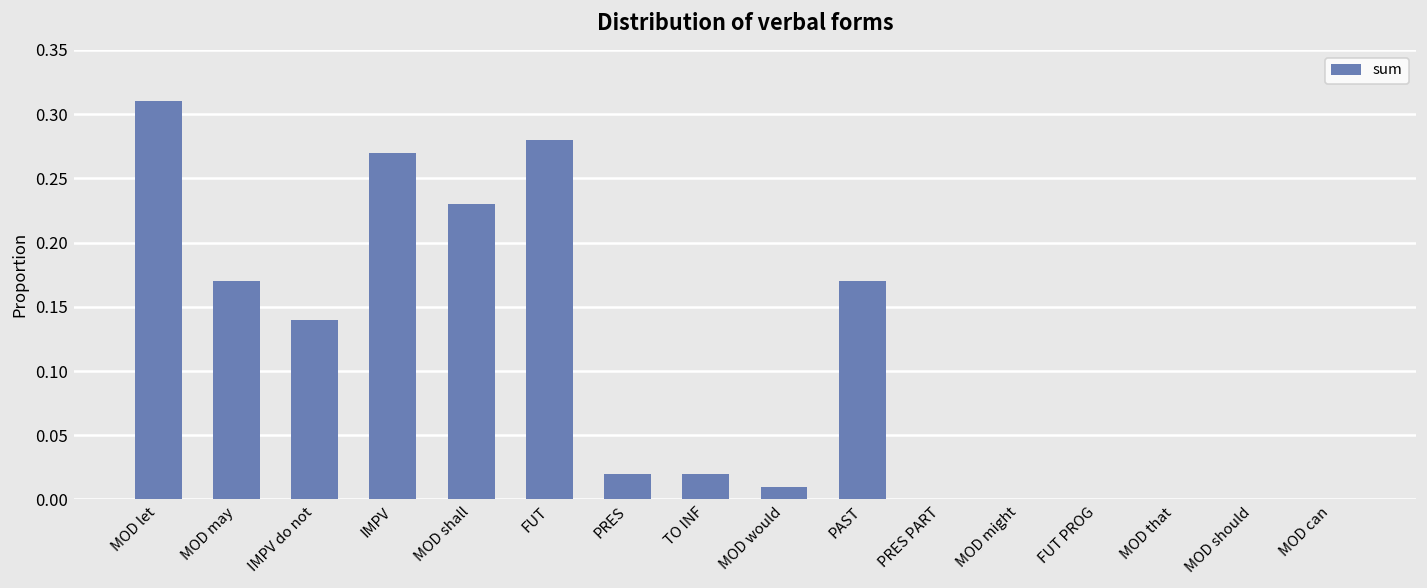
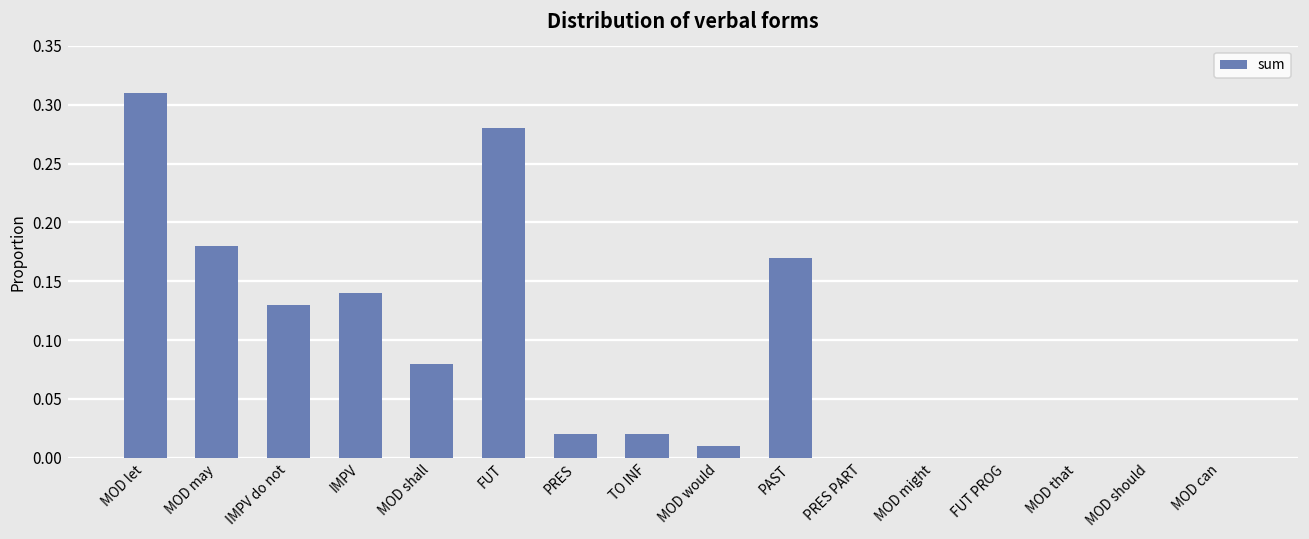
MOD may: 0.17 -> 0.18
IMPV do not: 0.14 -> 0.13
IMPV: 0.27 -> 0.14
MOD shall: 0.23 -> 0.08
